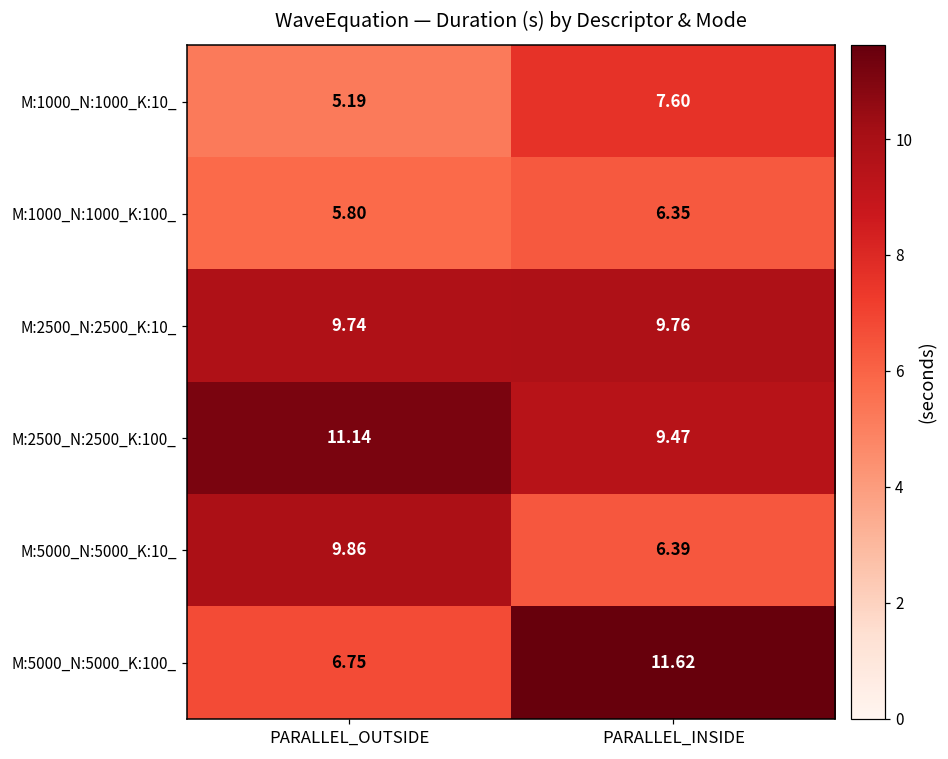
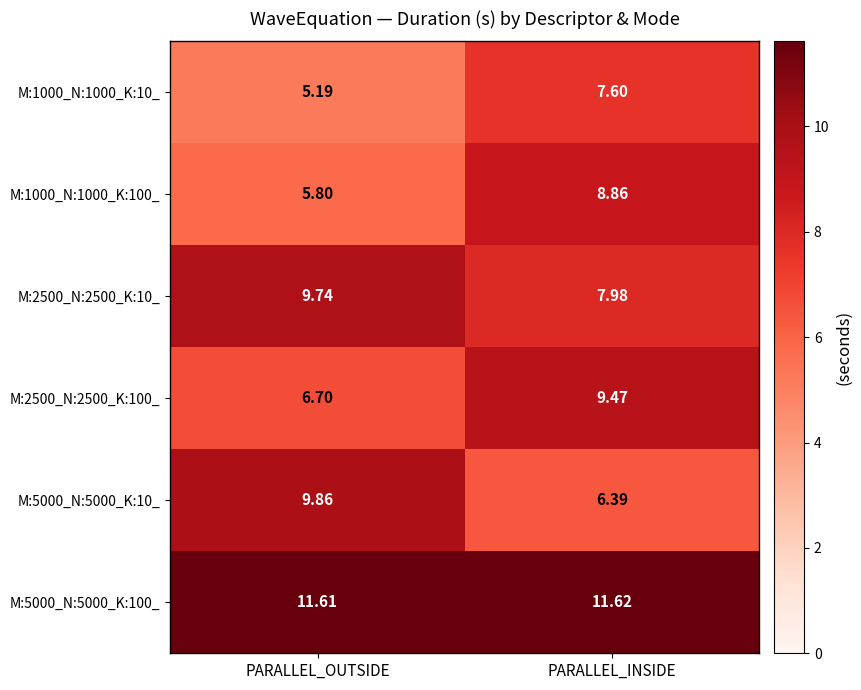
M:1000_N:1000_K:100_, PARALLEL_INSIDE: 6.35 -> 8.86
M:2500_N:2500_K:10_, PARALLEL_INSIDE: 9.76 -> 7.98
M:2500_N:2500_K:100_, PARALLEL_OUTSIDE: 11.14 -> 6.70
M:5000_N:5000_K:100_, PARALLEL_OUTSIDE: 6.75 -> 11.61
